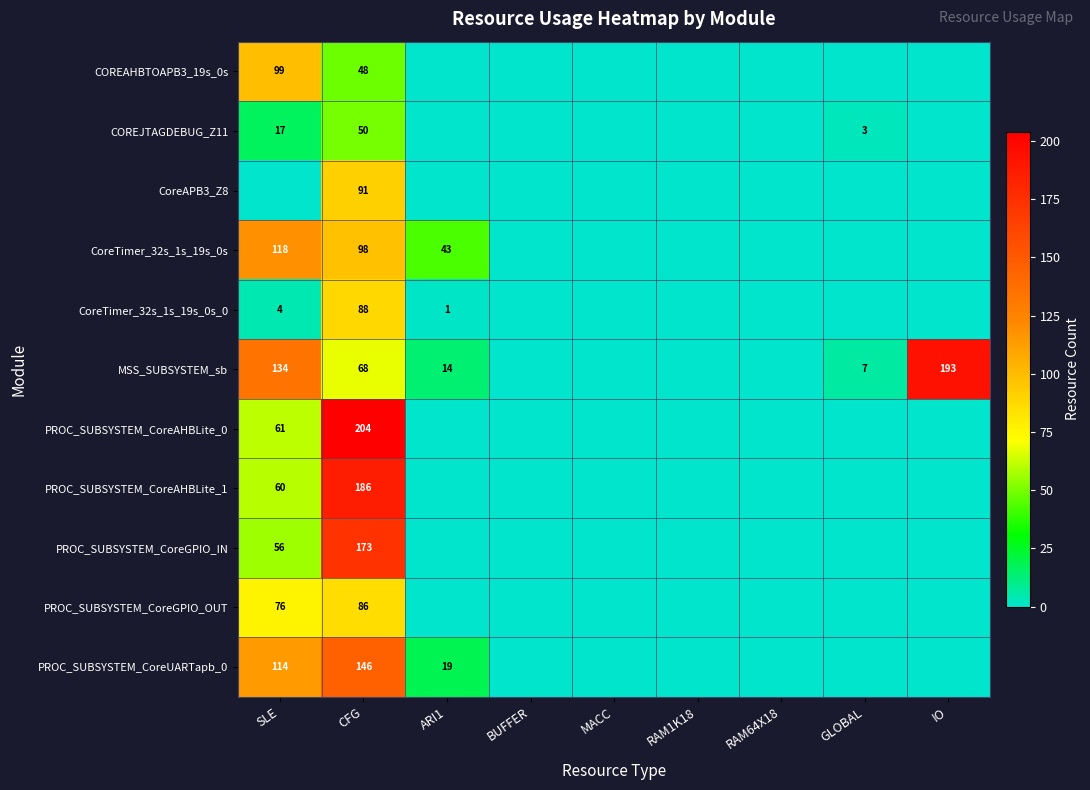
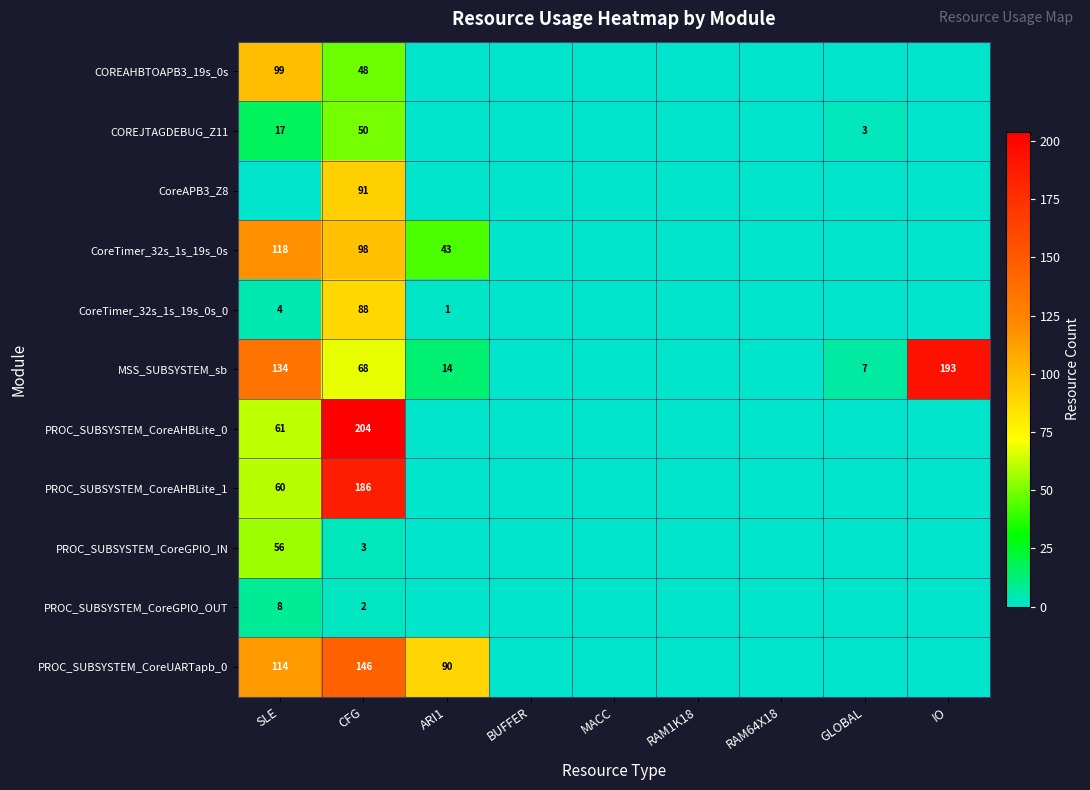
PROC_SUBSYSTEM_CoreGPIO_IN, CFG: 173 -> 3
PROC_SUBSYSTEM_CoreGPIO_OUT, SLE: 76 -> 8
PROC_SUBSYSTEM_CoreGPIO_OUT, CFG: 86 -> 2
PROC_SUBSYSTEM_CoreUARTapb_0, ARI1: 19 -> 90
